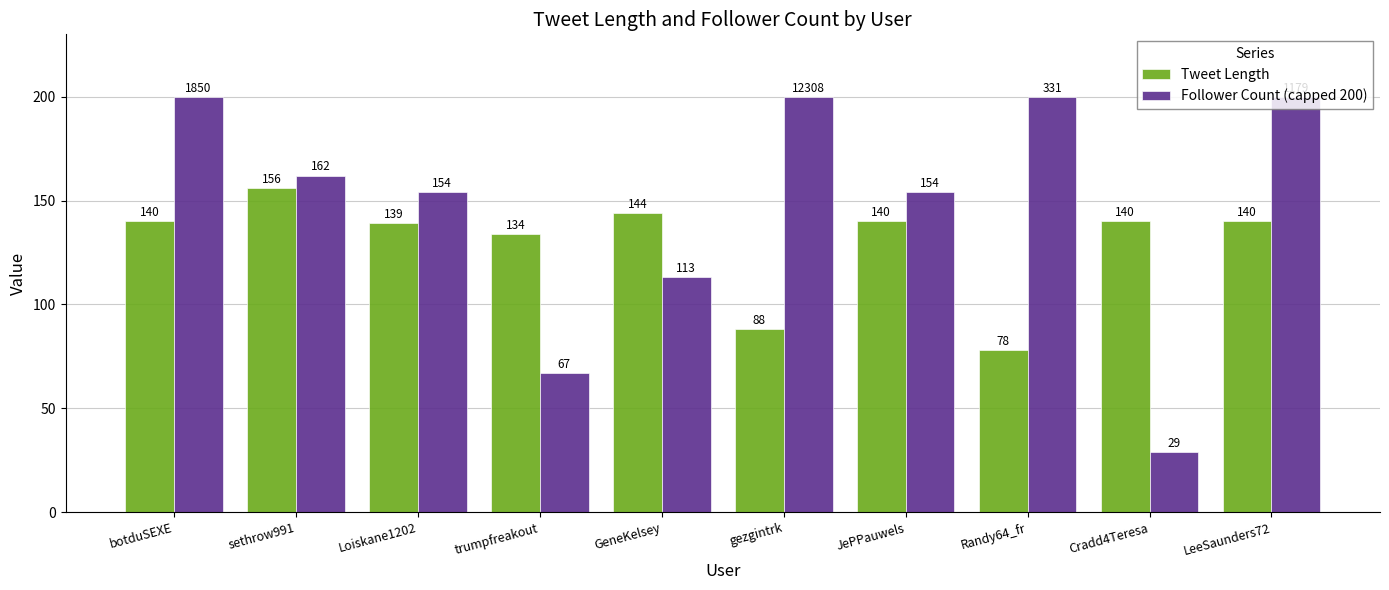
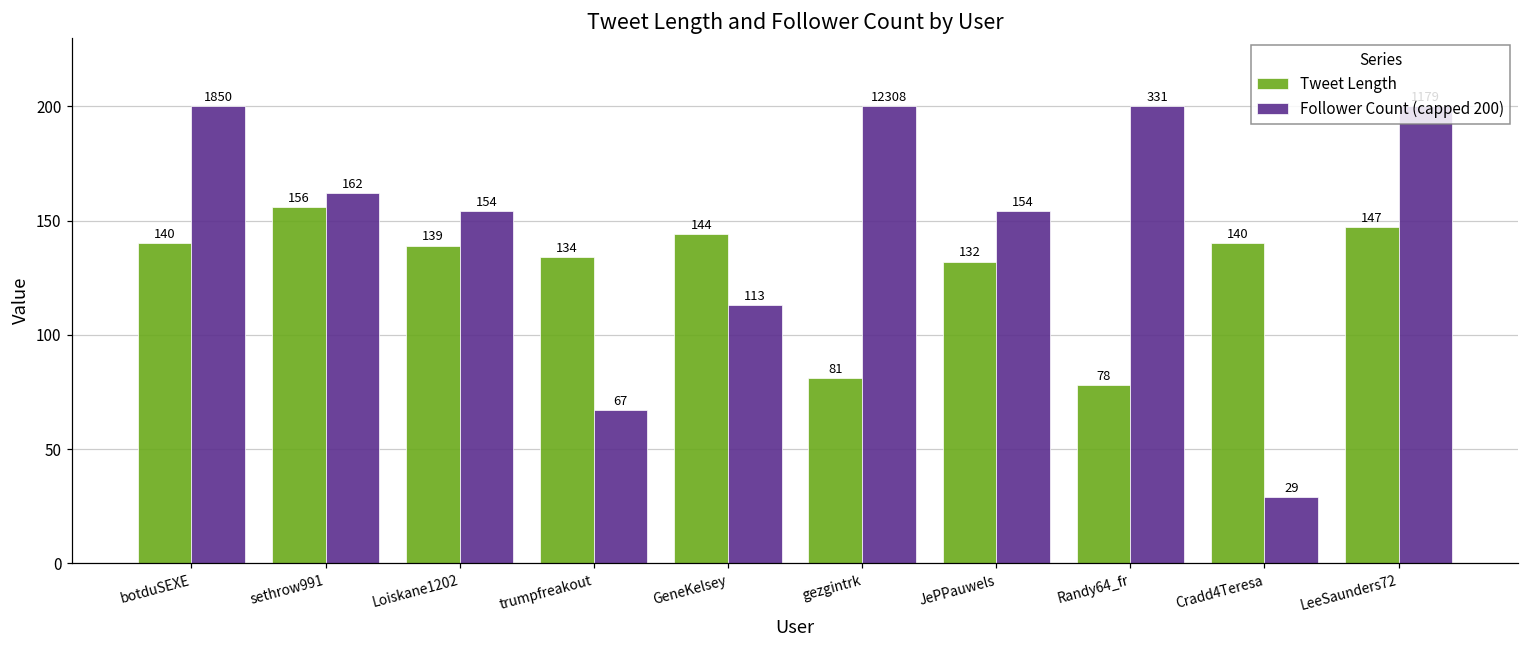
Tweet Length, gezgintrk: 88 -> 81
Tweet Length, JePPauwels: 140 -> 132
Tweet Length, LeeSaunders72: 140 -> 147
